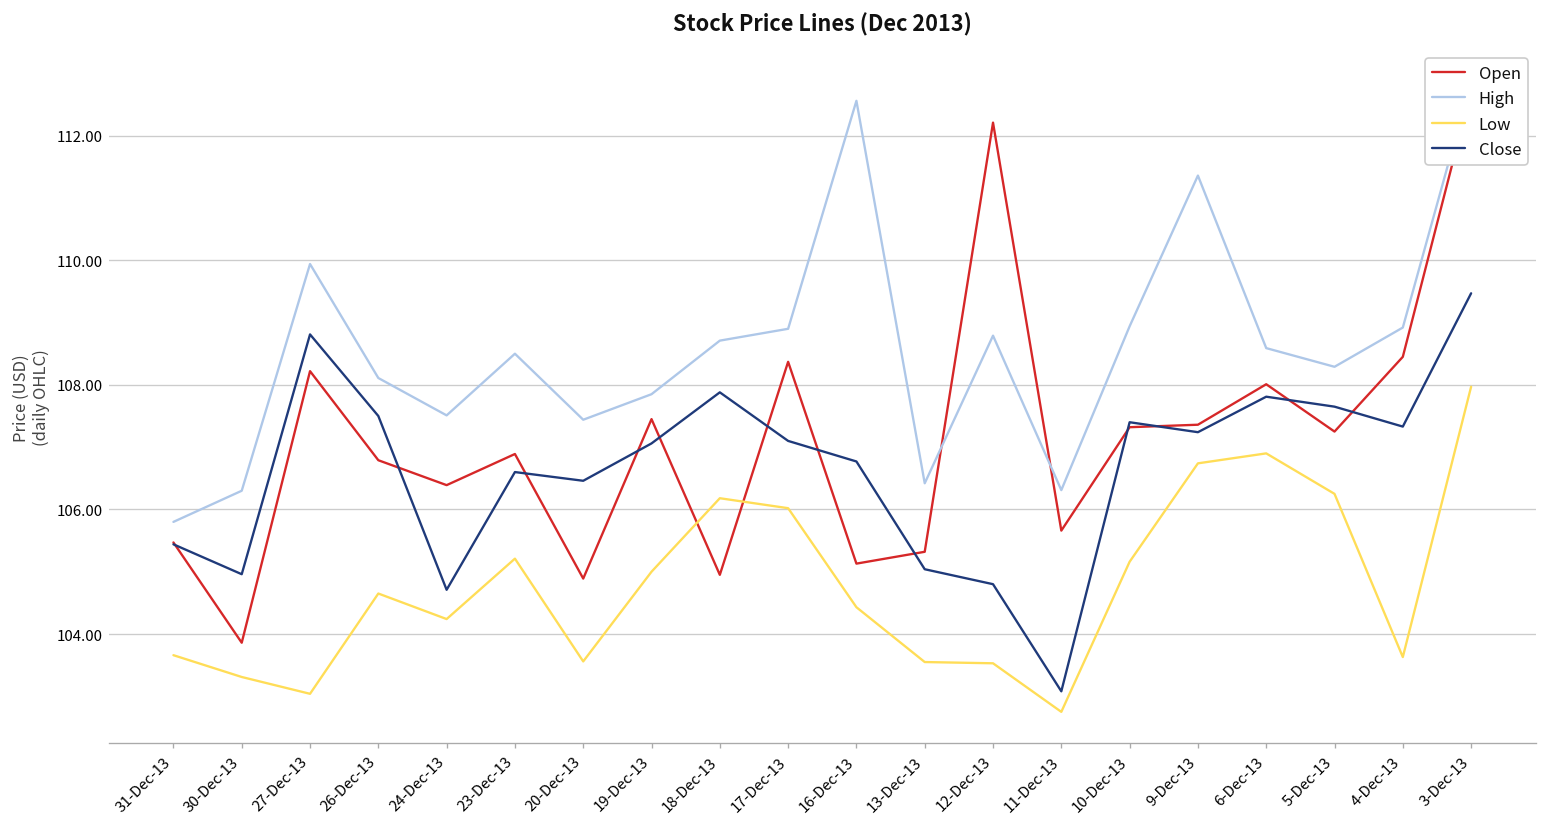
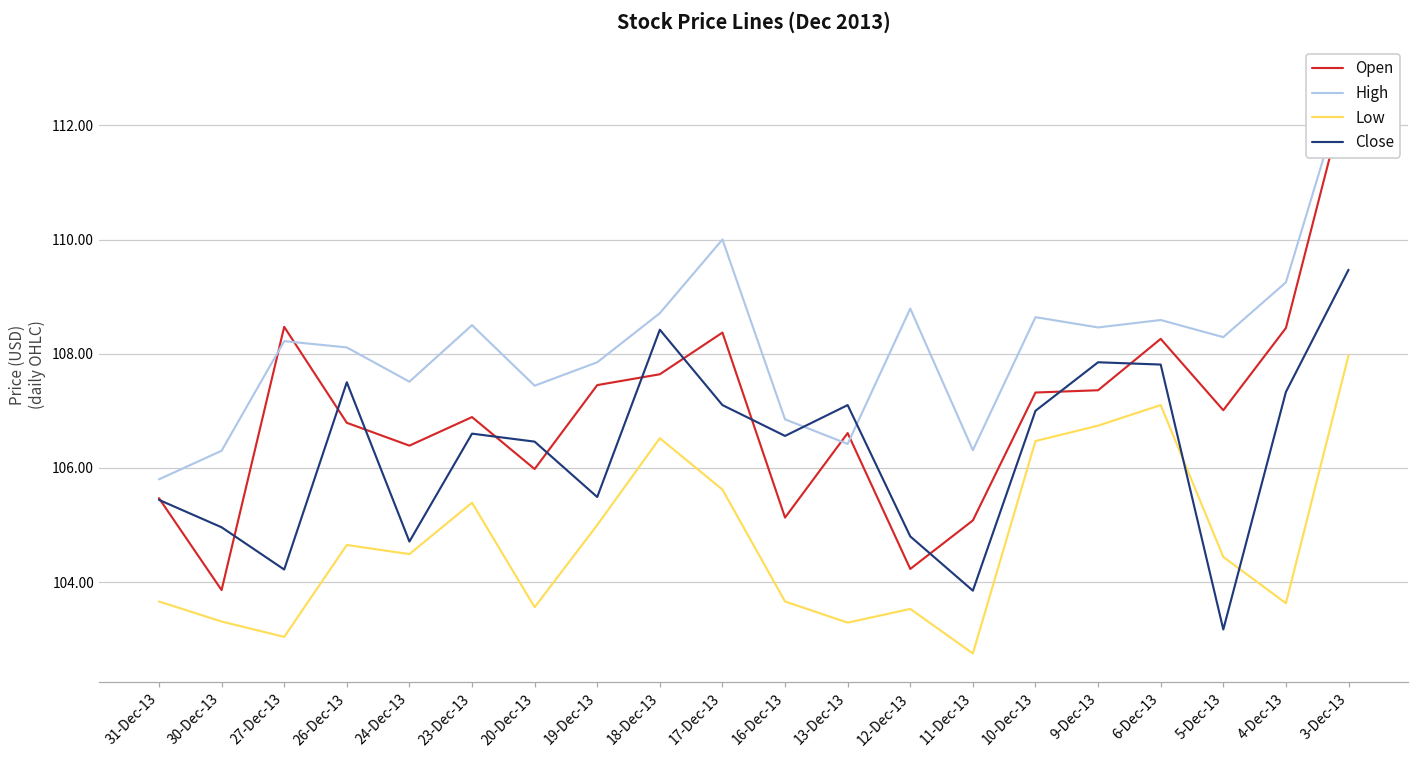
Open, 27-Dec-13: 108.2 -> 108.5
High, 27-Dec-13: 109.9 -> 108.2
Close, 27-Dec-13: 108.8 -> 104.2
Low, 24-Dec-13: 104.2 -> 104.5
Low, 23-Dec-13: 105.2 -> 105.4
Open, 20-Dec-13: 104.9 -> 106.0
Close, 19-Dec-13: 107.1 -> 105.5
Open, 18-Dec-13: 105.0 -> 107.6
Low, 18-Dec-13: 106.2 -> 106.5
Close, 18-Dec-13: 107.9 -> 108.4
High, 17-Dec-13: 108.9 -> 110.0
Low, 17-Dec-13: 106.0 -> 105.6
High, 16-Dec-13: 112.6 -> 106.9
Low, 16-Dec-13: 104.4 -> 103.7
Close, 16-Dec-13: 106.8 -> 106.6
Open, 13-Dec-13: 105.3 -> 106.6
Low, 13-Dec-13: 103.6 -> 103.3
Close, 13-Dec-13: 105.0 -> 107.1
Open, 12-Dec-13: 112.2 -> 104.2
Open, 11-Dec-13: 105.7 -> 105.1
Close, 11-Dec-13: 103.1 -> 103.9
High, 10-Dec-13: 108.9 -> 108.6
Low, 10-Dec-13: 105.2 -> 106.5
Close, 10-Dec-13: 107.4 -> 107.0
High, 9-Dec-13: 111.4 -> 108.5
Close, 9-Dec-13: 107.2 -> 107.9
Open, 6-Dec-13: 108.0 -> 108.3
Low, 6-Dec-13: 106.9 -> 107.1
Open, 5-Dec-13: 107.3 -> 107.0
Low, 5-Dec-13: 106.3 -> 104.4
Close, 5-Dec-13: 107.7 -> 103.2
High, 4-Dec-13: 108.9 -> 109.3
